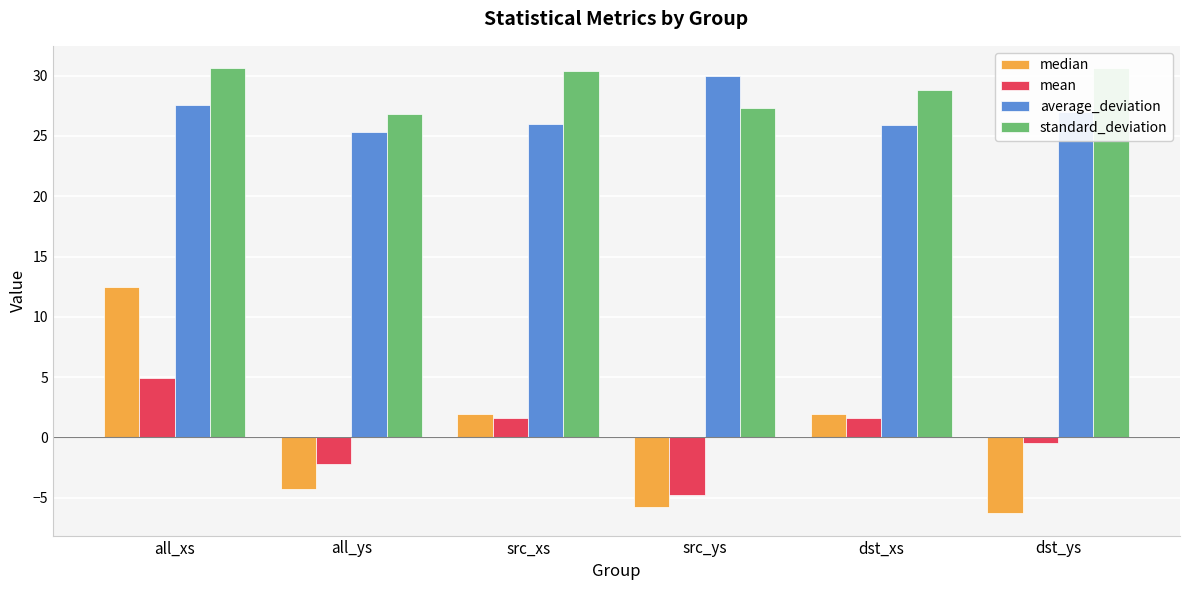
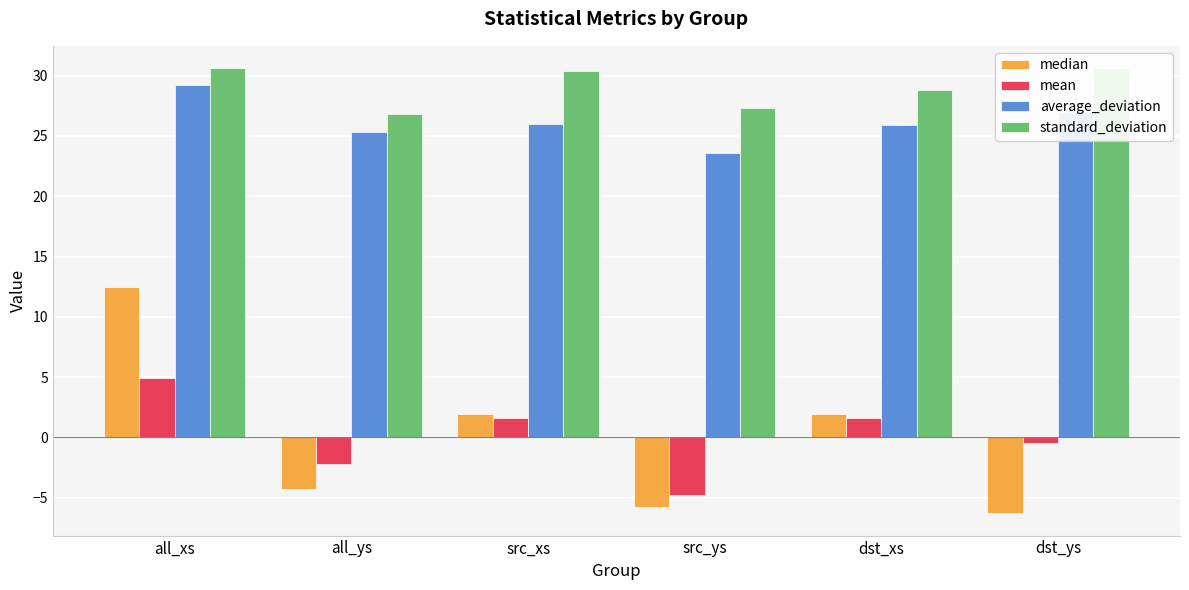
average_deviation, all_xs: 27.6 -> 29.2
average_deviation, src_ys: 29.9 -> 23.6
